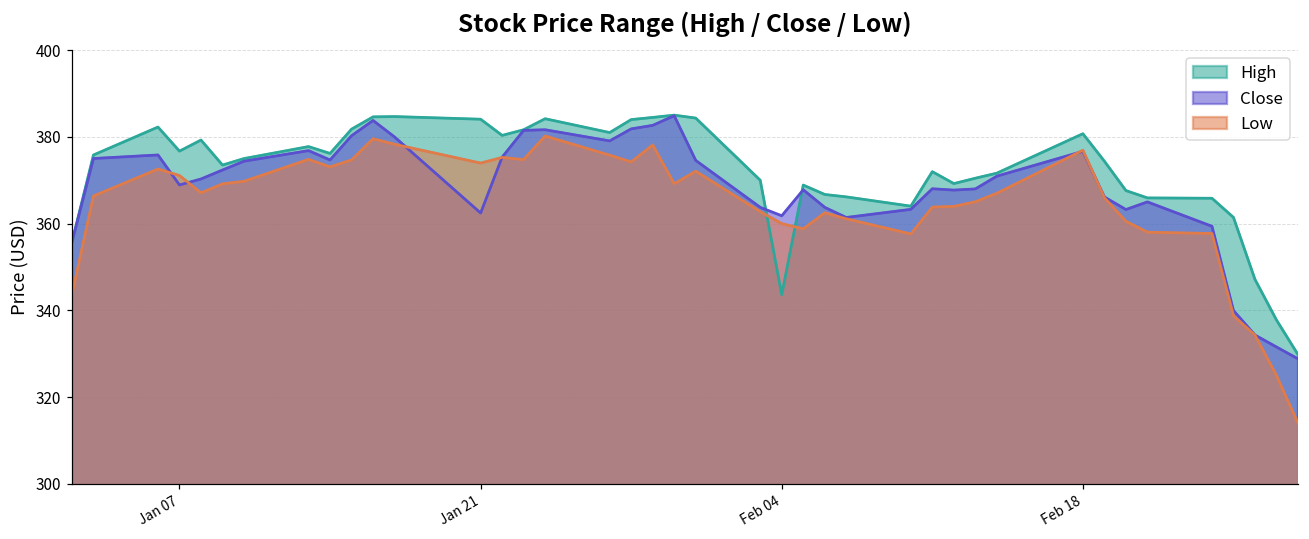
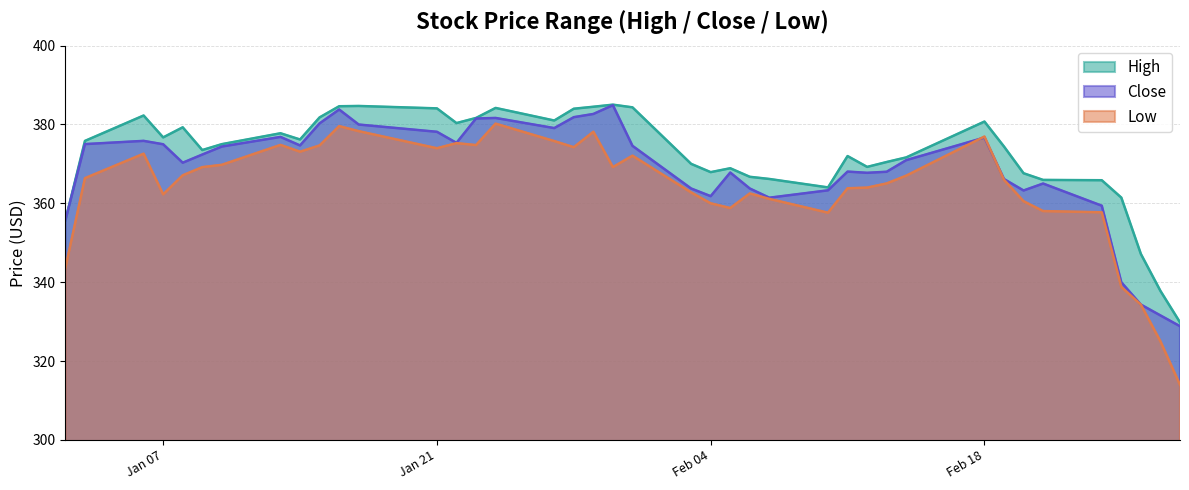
Close, Jan 07: 369 -> 375
Low, Jan 07: 371 -> 362
Close, Jan 21: 362 -> 378
High, Feb 04: 344 -> 368
